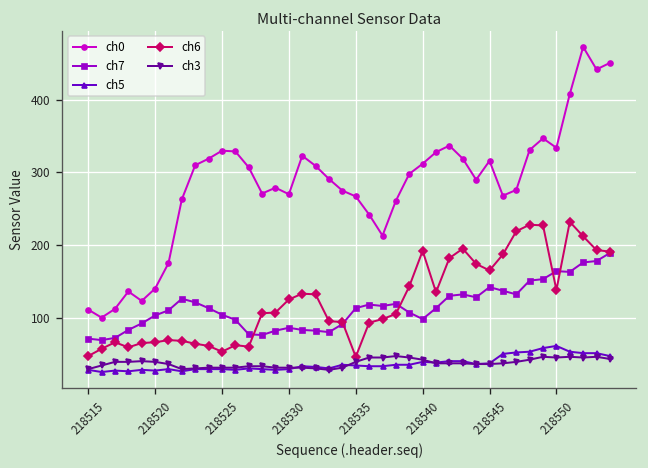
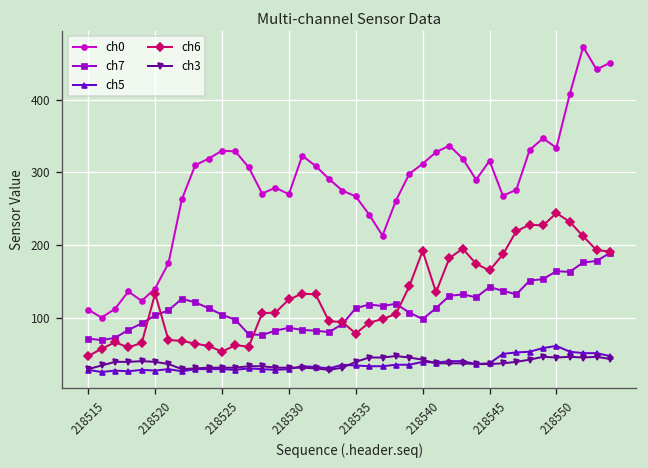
ch6, 218520: 70 -> 130
ch6, 218535: 50 -> 80
ch6, 218550: 140 -> 240
